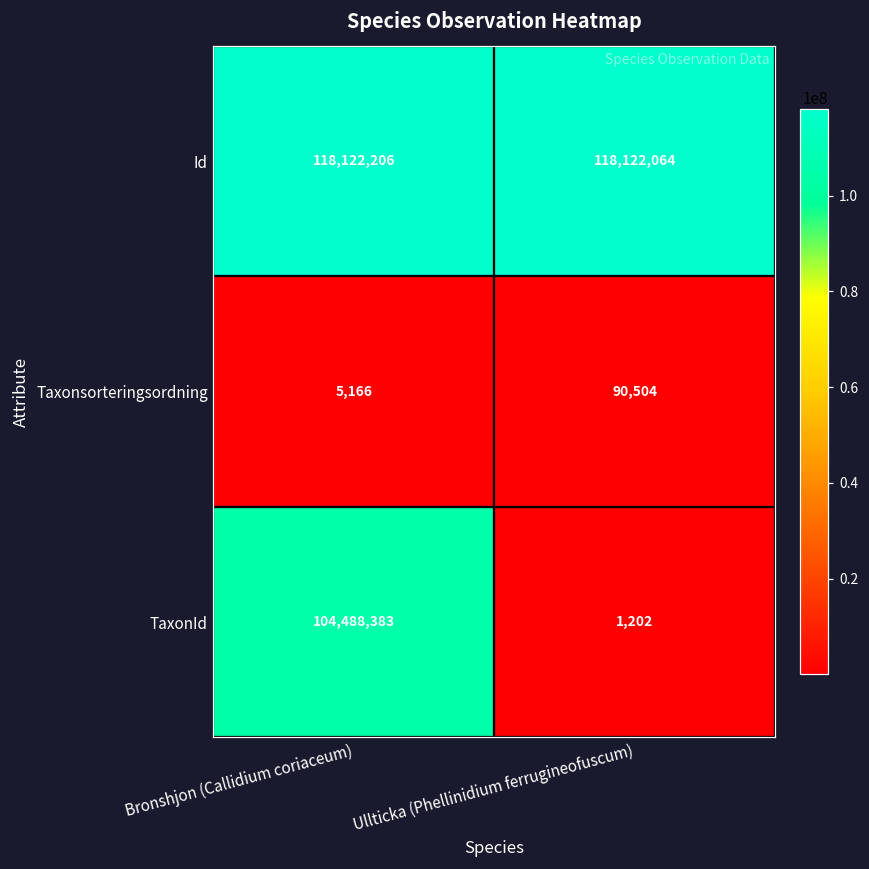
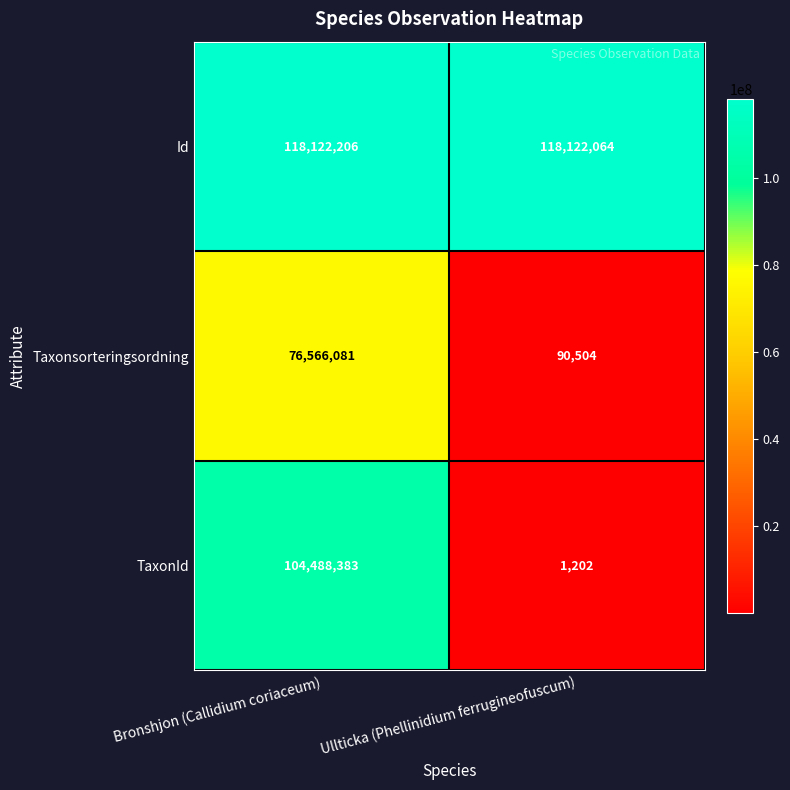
Taxonsorteringsordning, Bronshjon (Callidium coriaceum): 5,166 -> 76,566,081
